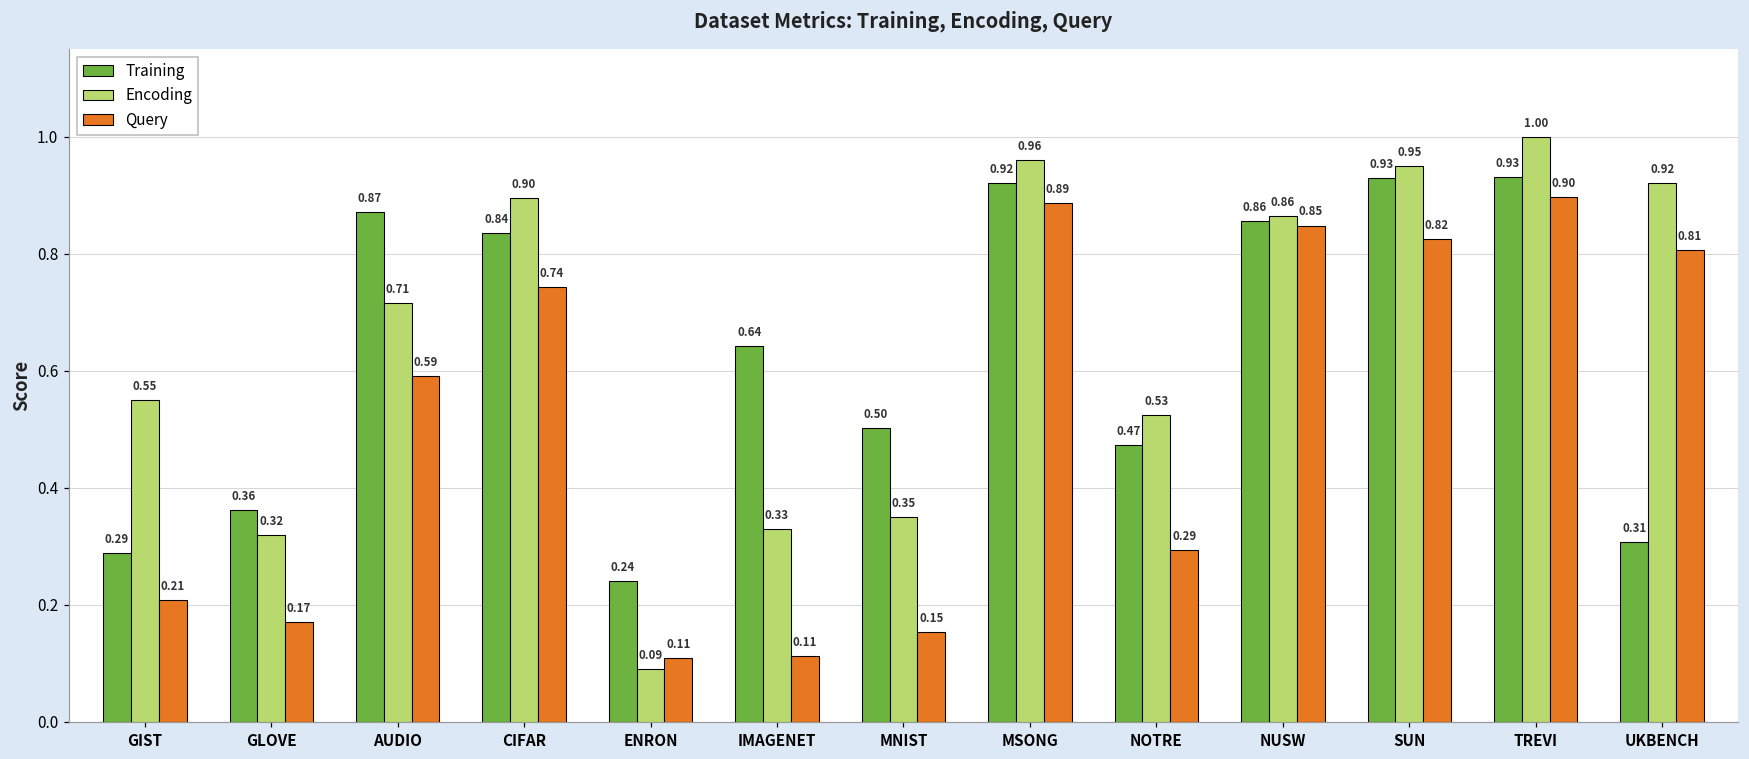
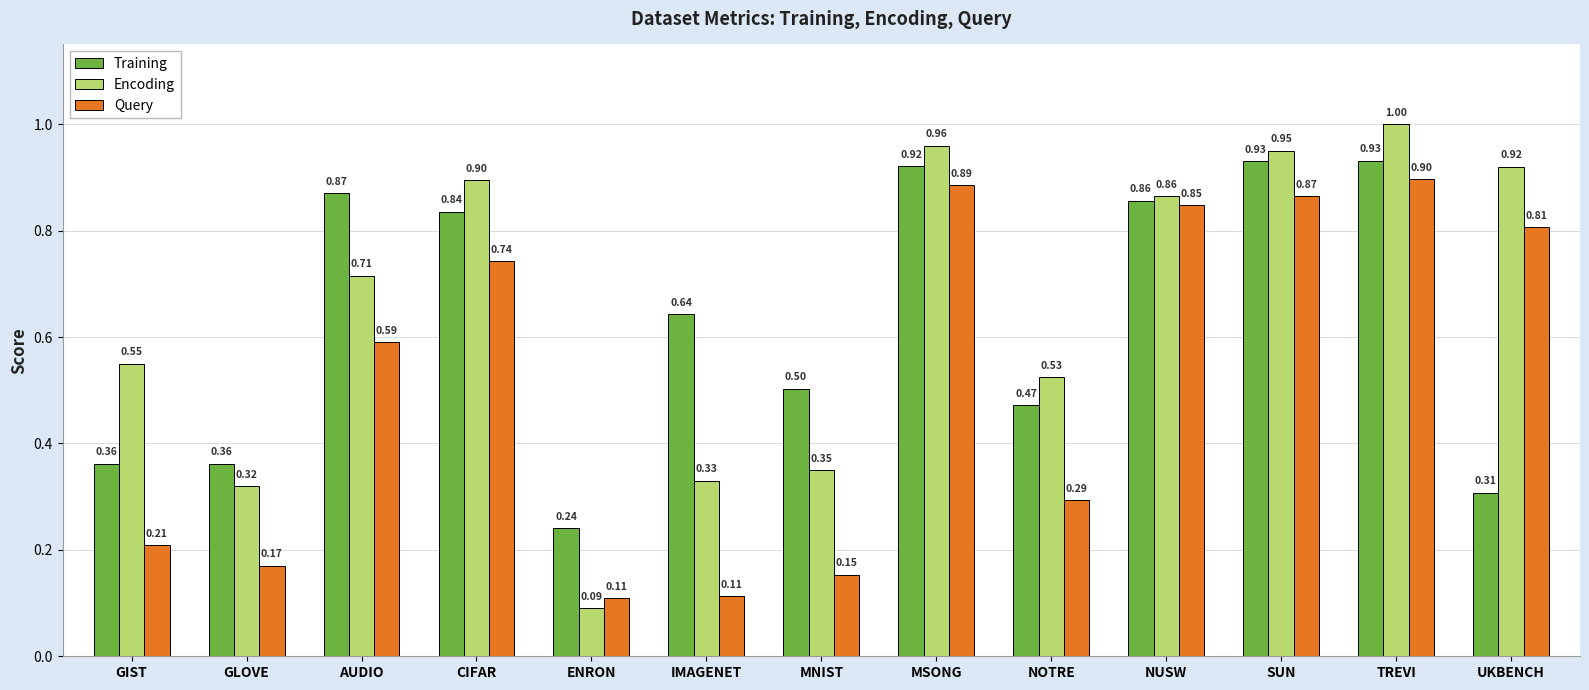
Training, GIST: 0.29 -> 0.36
Query, SUN: 0.82 -> 0.87
